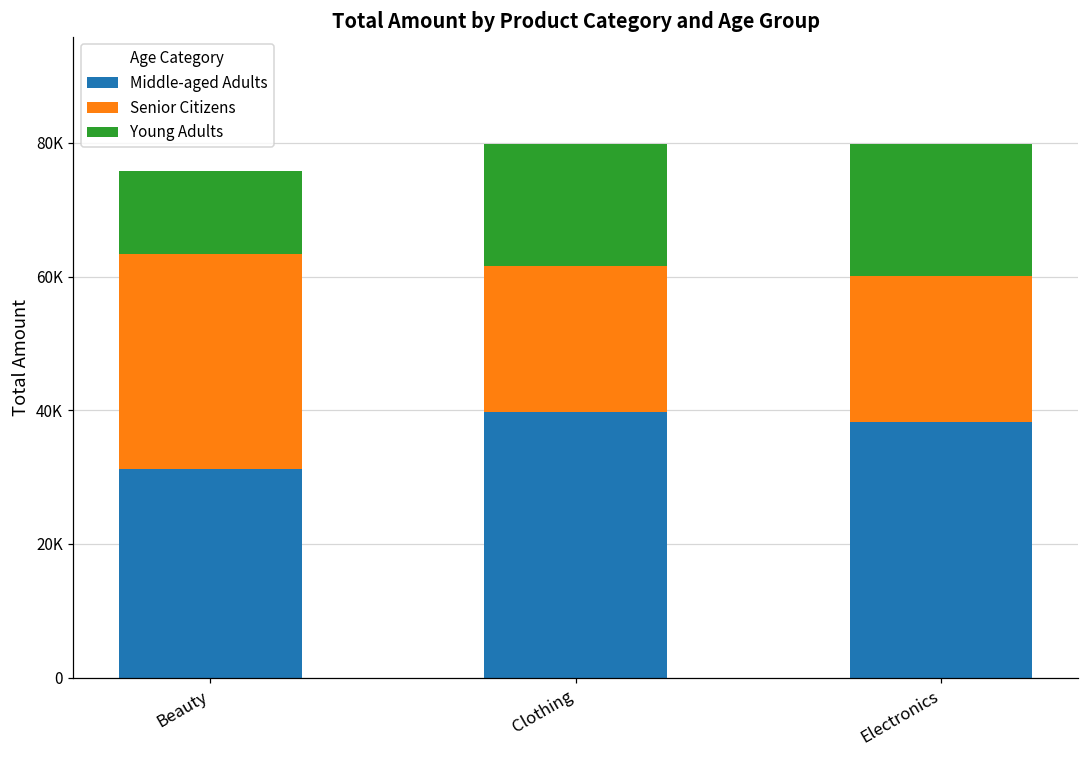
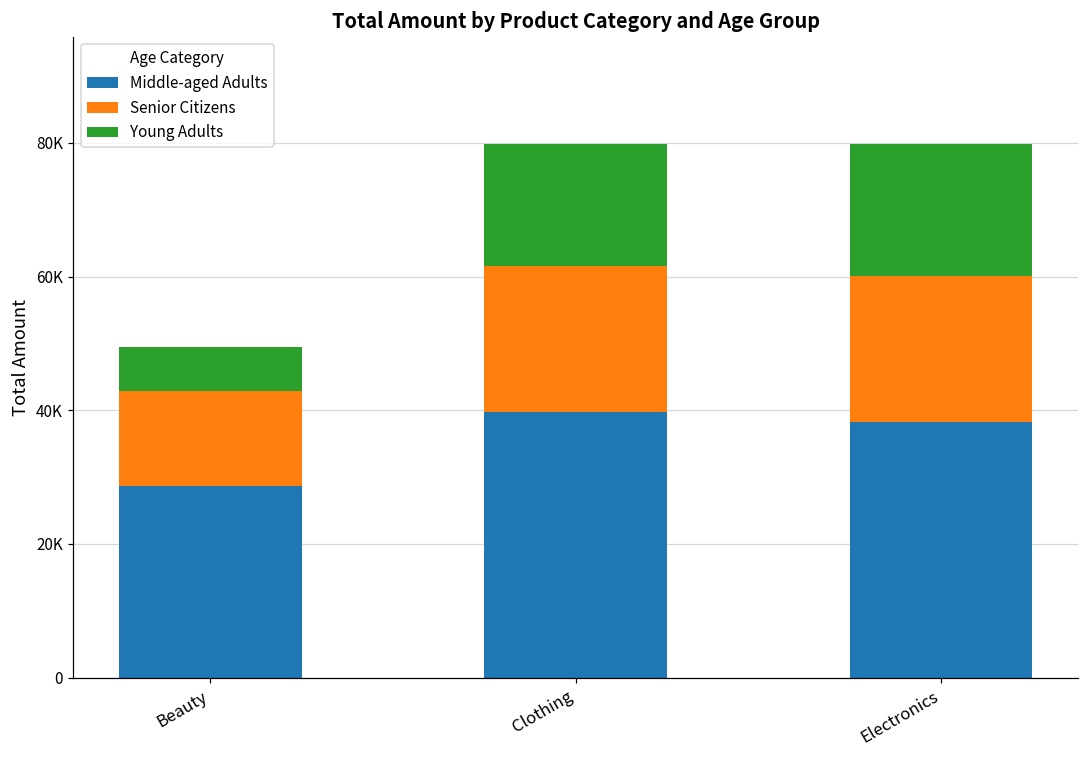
Middle-aged Adults, Beauty: 31000 -> 29000
Senior Citizens, Beauty: 32000 -> 14000
Young Adults, Beauty: 12000 -> 7000
